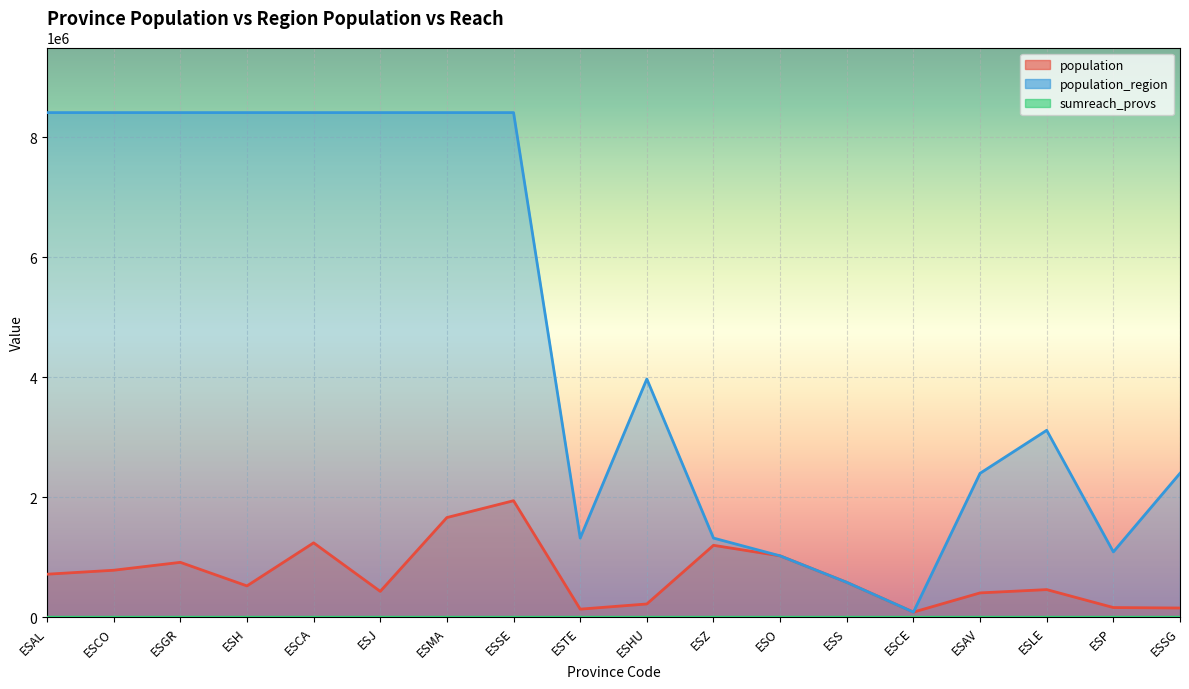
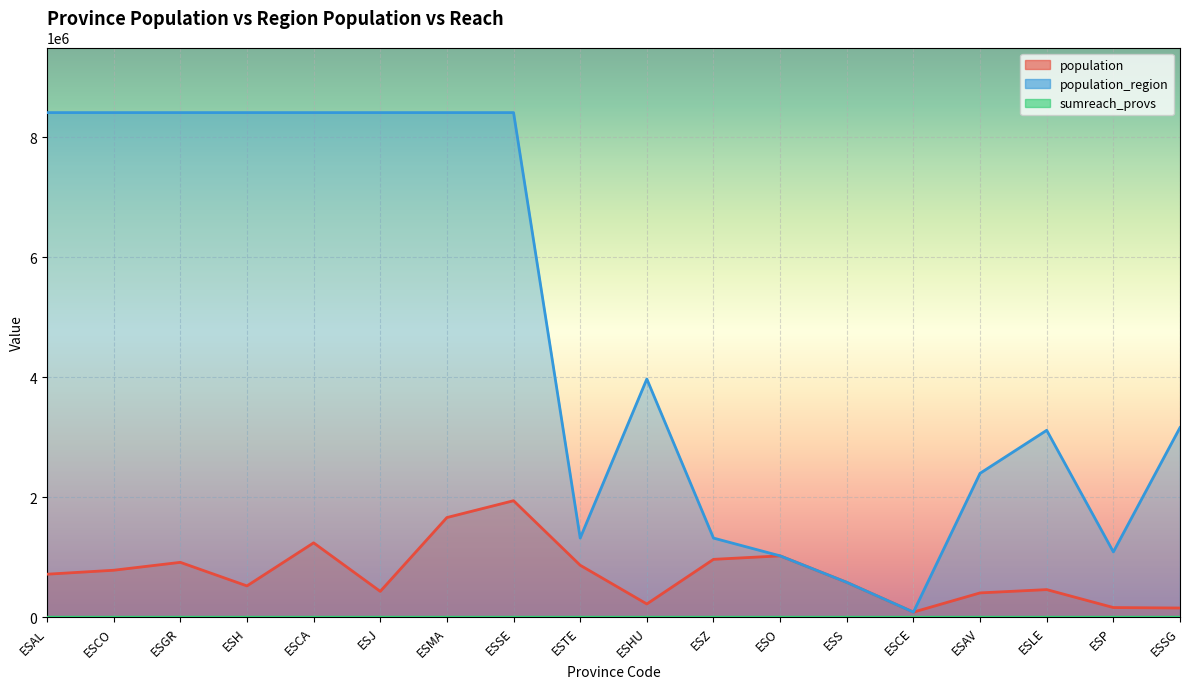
population, ESTE: 100000 -> 900000
population, ESZ: 1200000 -> 1000000
population_region, ESSG: 2400000 -> 3200000
